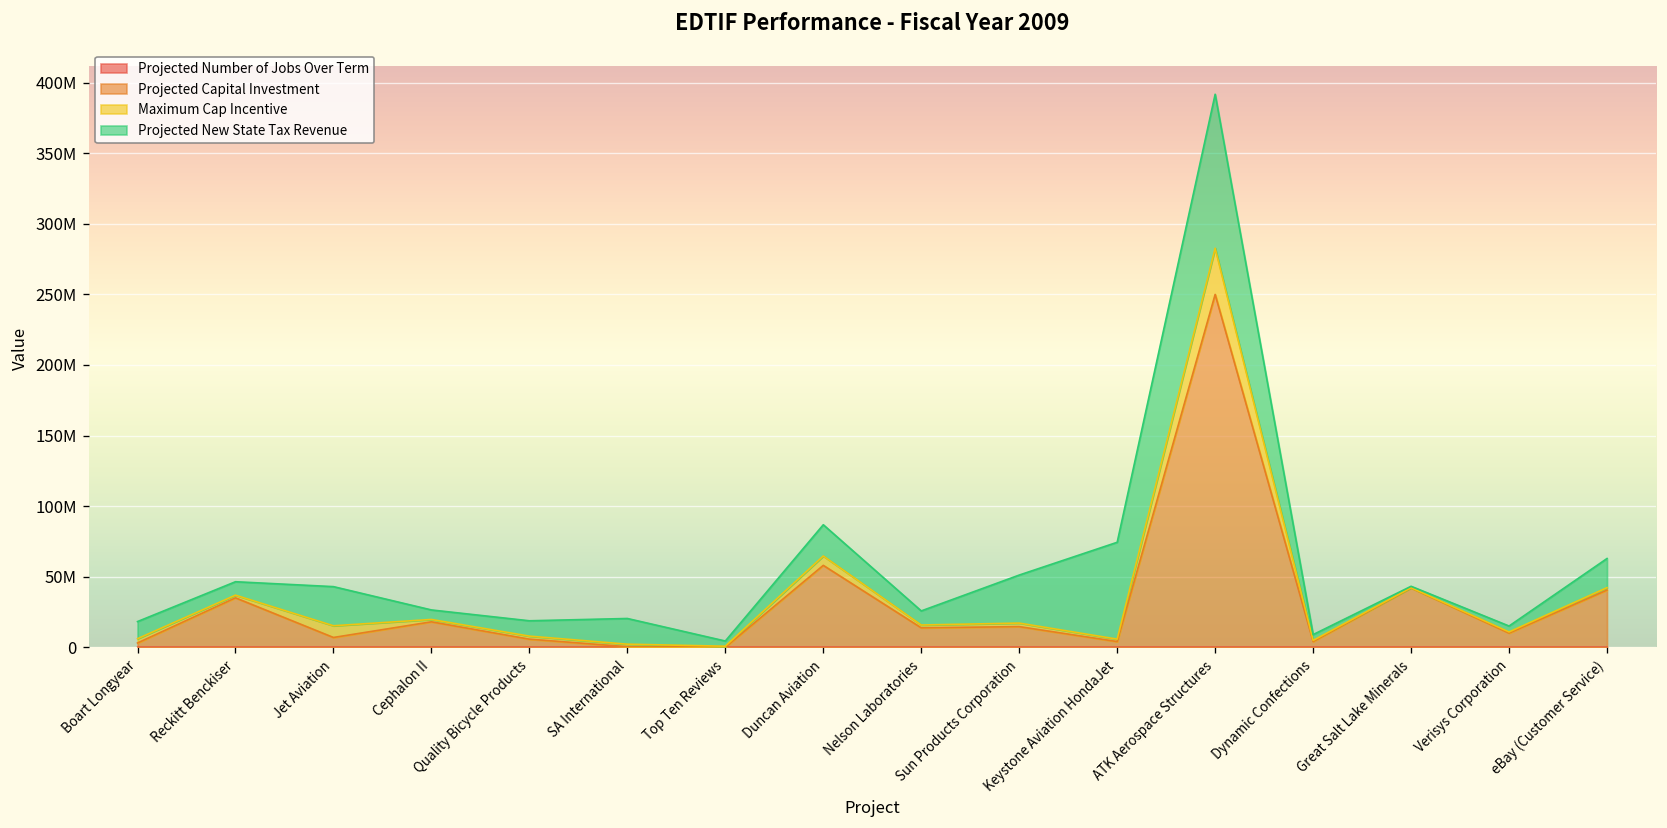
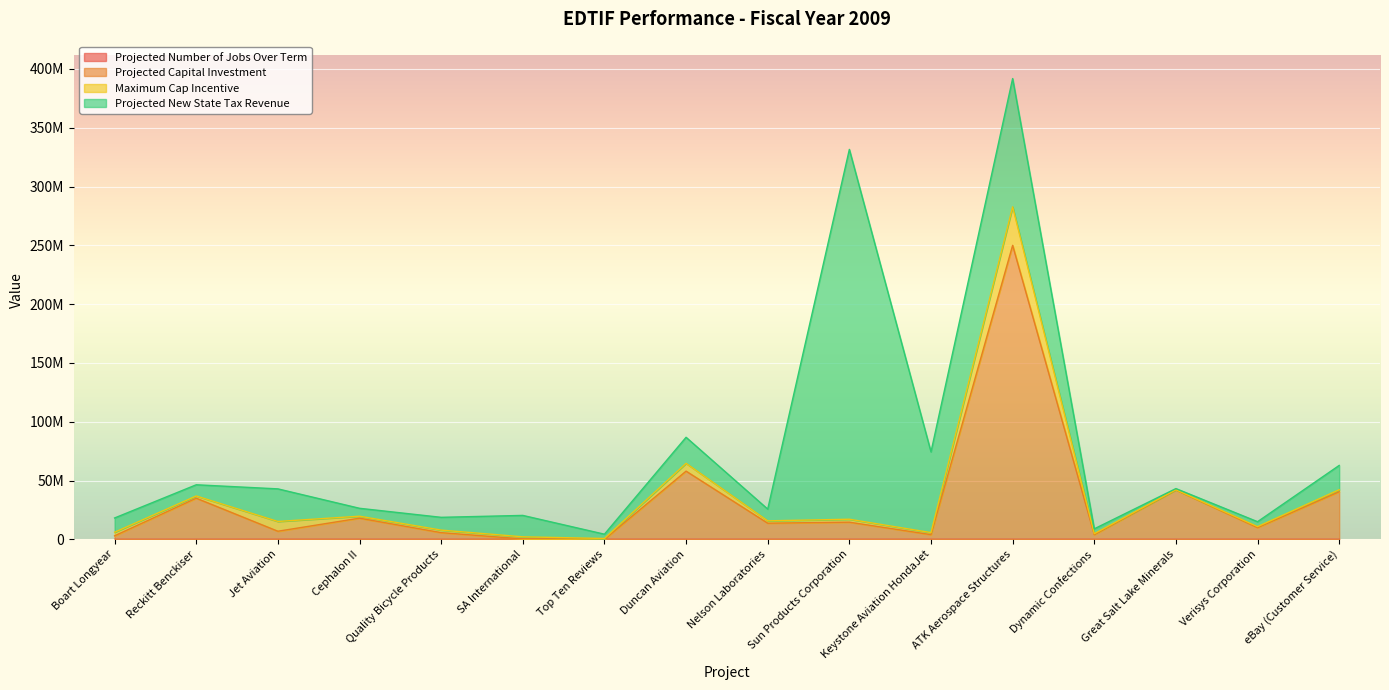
Projected New State Tax Revenue, Sun Products Corporation: 34000000 -> 314000000
